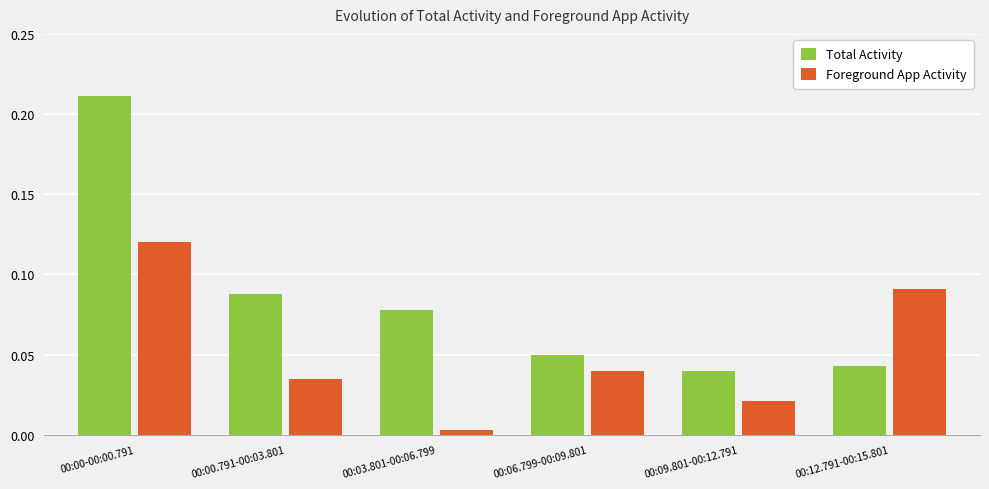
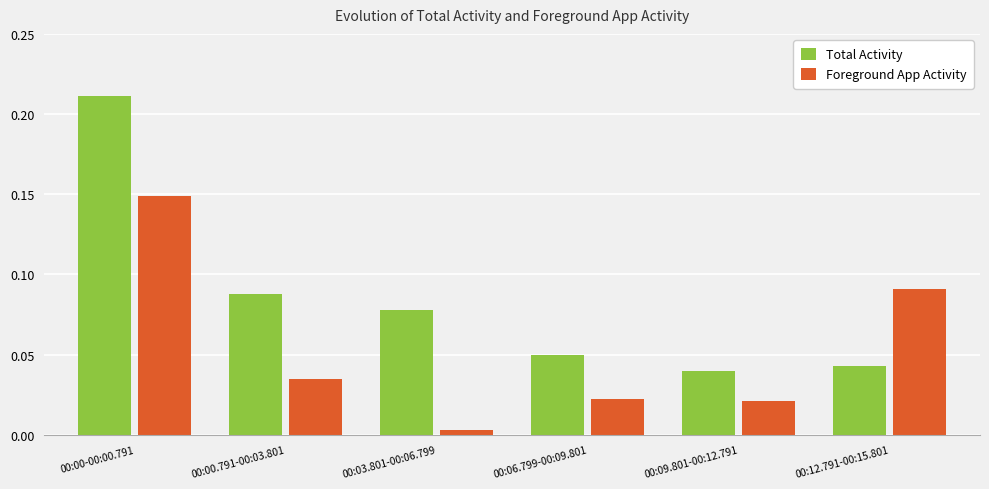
Foreground App Activity, 00:00-00:00.791: 0.120 -> 0.149
Foreground App Activity, 00:06.799-00:09.801: 0.040 -> 0.022
